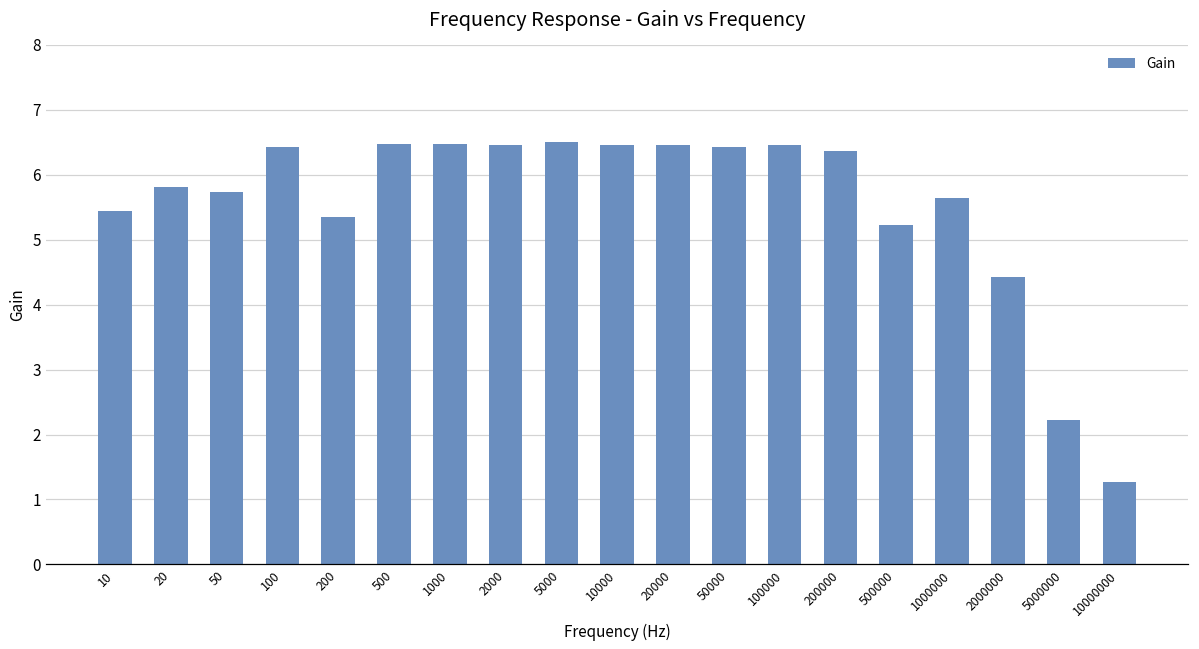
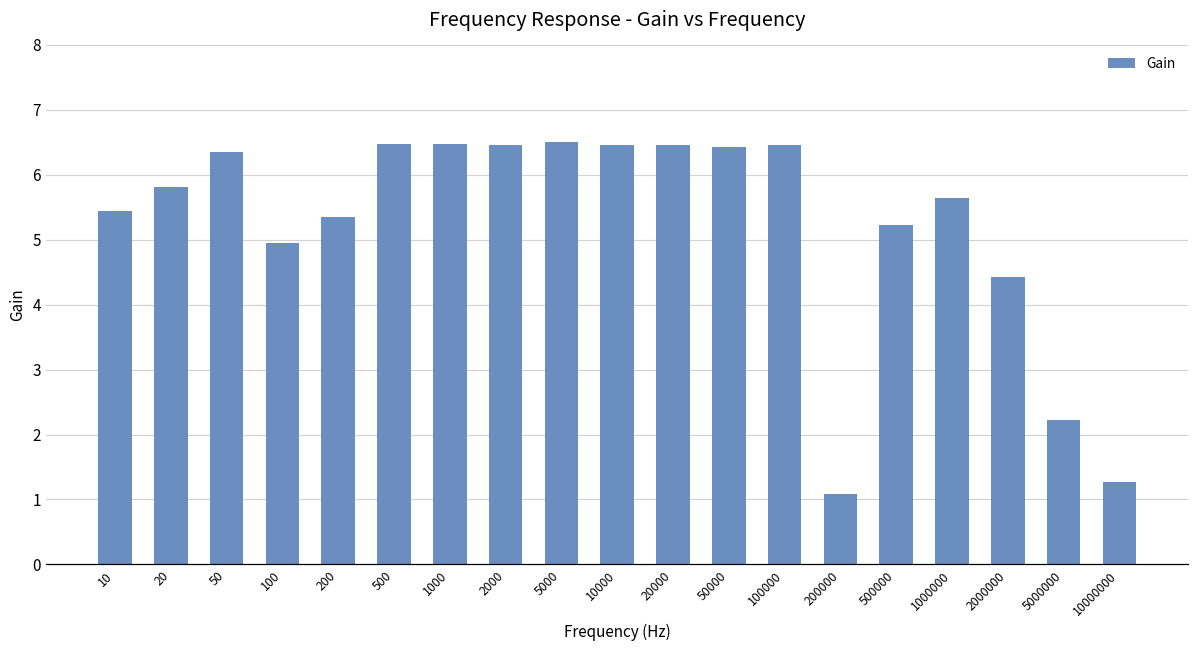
50: 5.7 -> 6.4
100: 6.4 -> 4.9
200000: 6.4 -> 1.1
